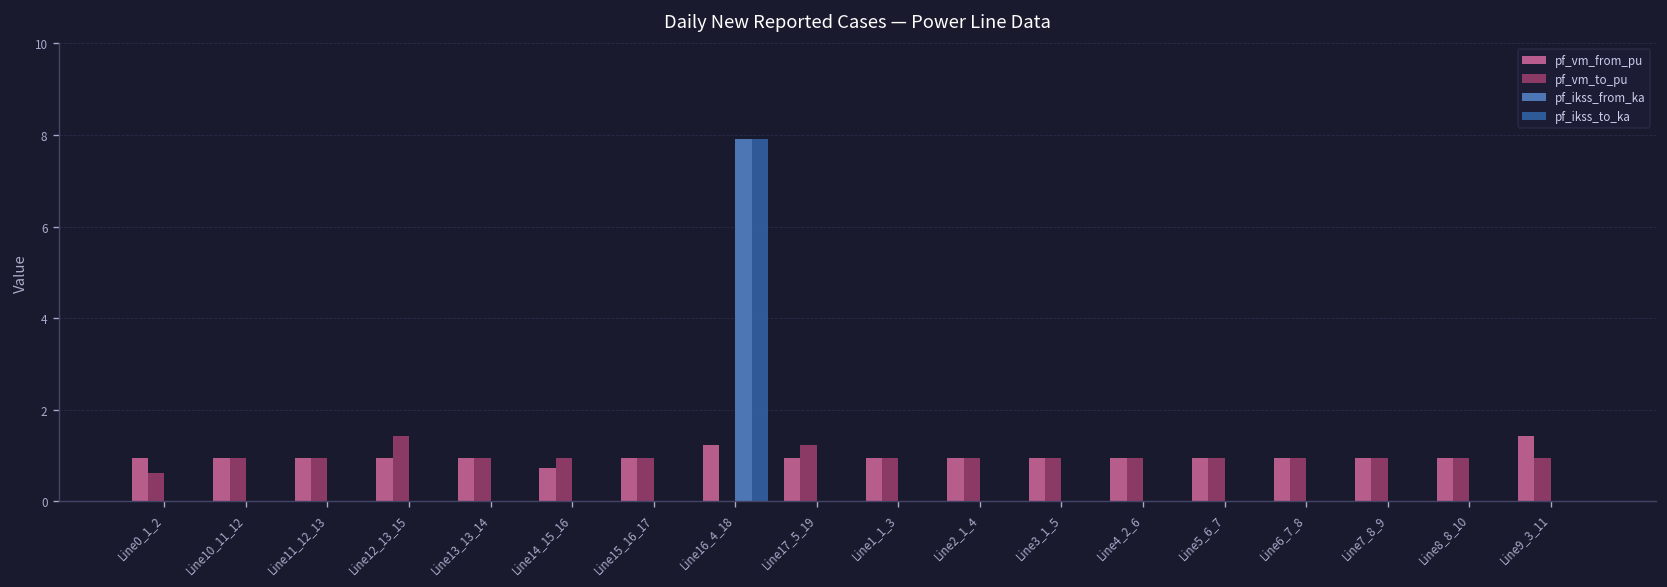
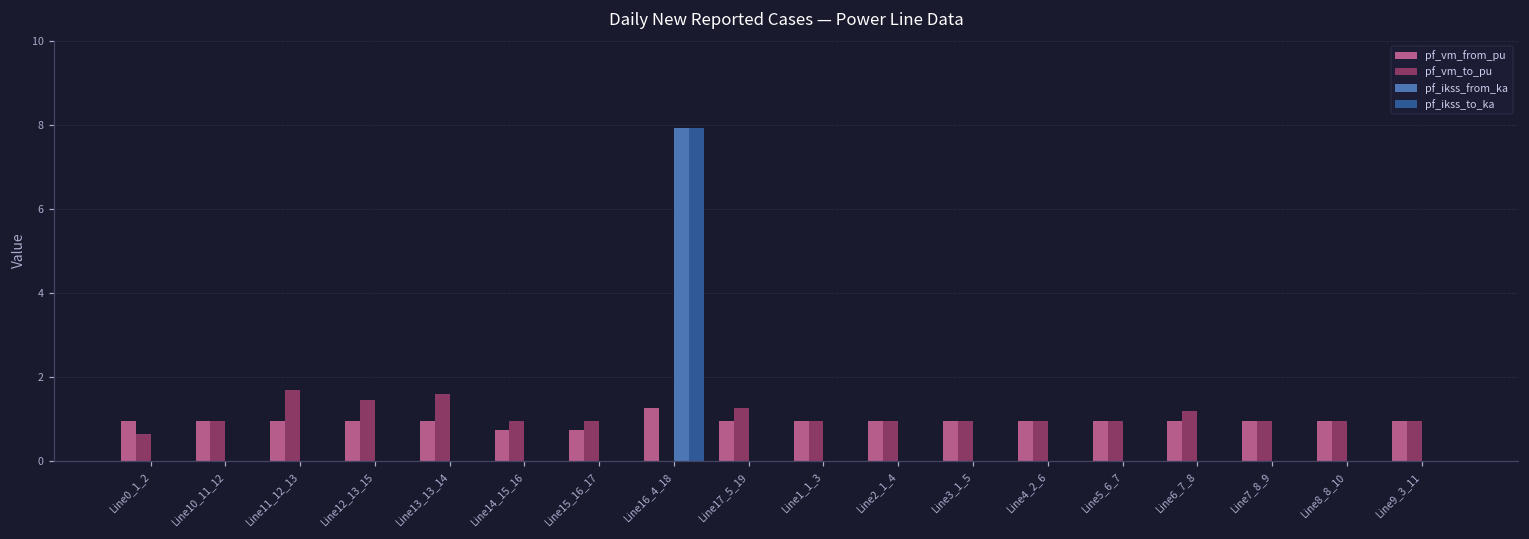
pf_vm_to_pu, Line11_12_13: 0.9 -> 1.7
pf_vm_to_pu, Line13_13_14: 0.9 -> 1.6
pf_vm_from_pu, Line15_16_17: 0.9 -> 0.7
pf_vm_to_pu, Line6_7_8: 0.9 -> 1.2
pf_vm_from_pu, Line9_3_11: 1.4 -> 0.9
